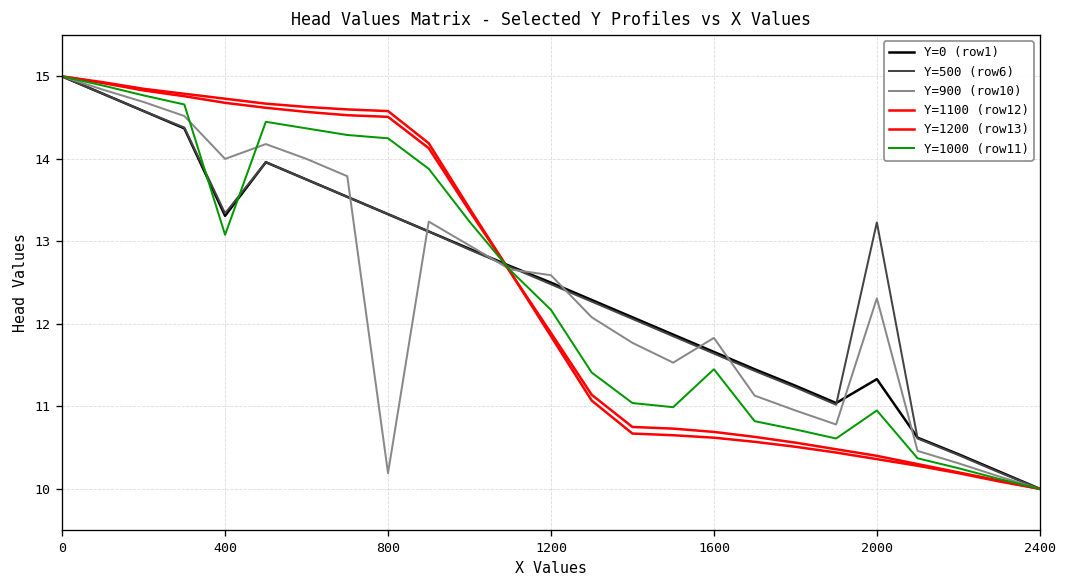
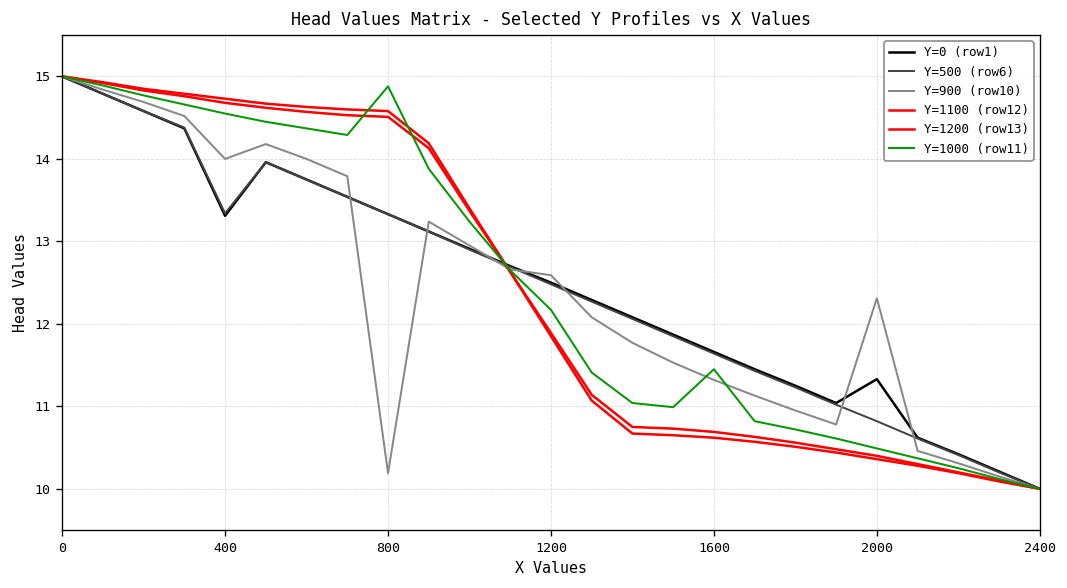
Y=1000 (row11), 400: 13.1 -> 14.6
Y=1000 (row11), 800: 14.3 -> 14.9
Y=900 (row10), 1600: 11.8 -> 11.3
Y=500 (row6), 2000: 13.2 -> 10.8
Y=1000 (row11), 2000: 11.0 -> 10.5
